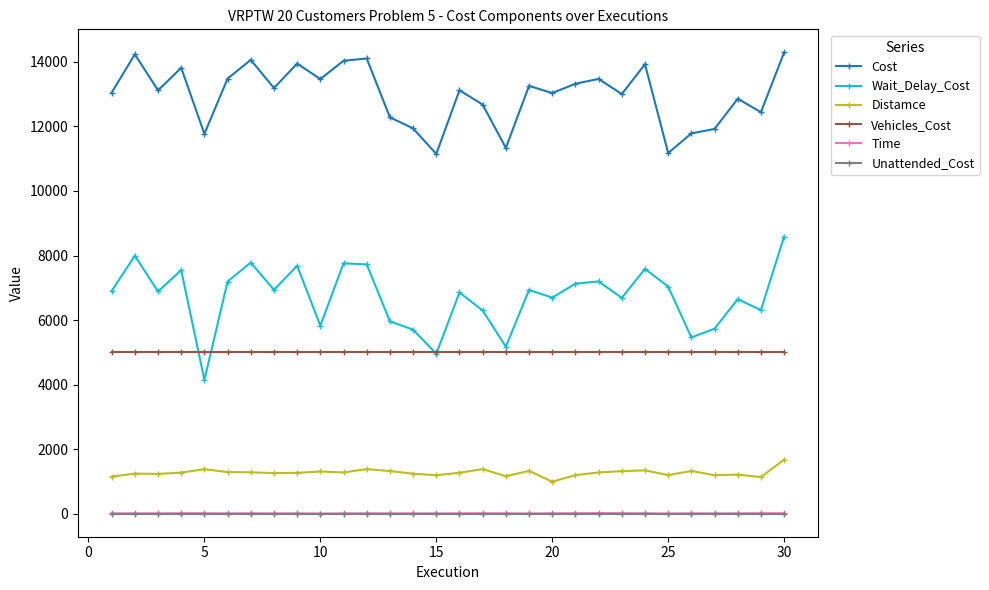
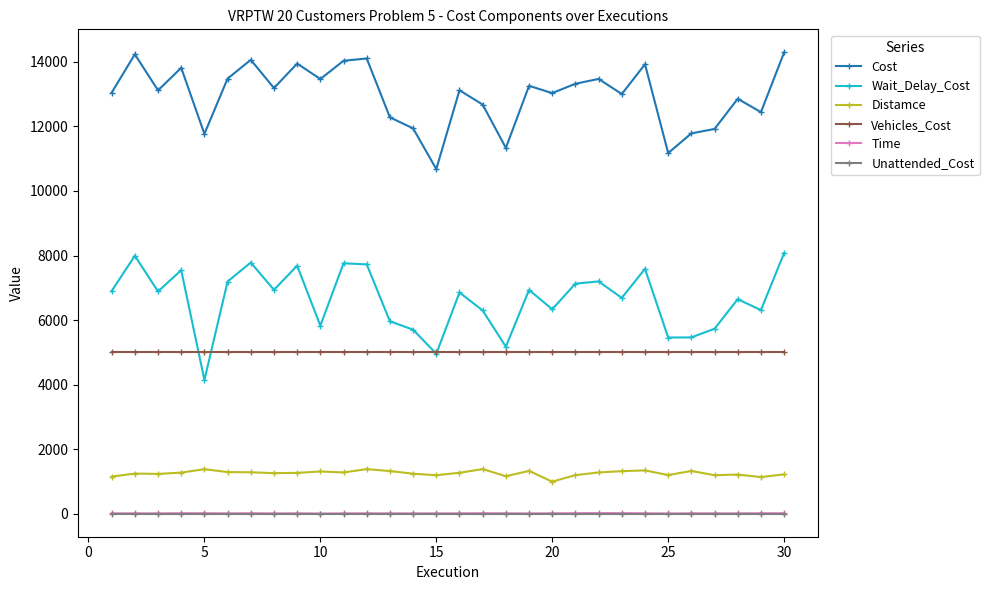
Cost, 15: 11100 -> 10700
Wait_Delay_Cost, 20: 6700 -> 6300
Wait_Delay_Cost, 25: 7000 -> 5500
Wait_Delay_Cost, 30: 8600 -> 8100
Distamce, 30: 1700 -> 1200
